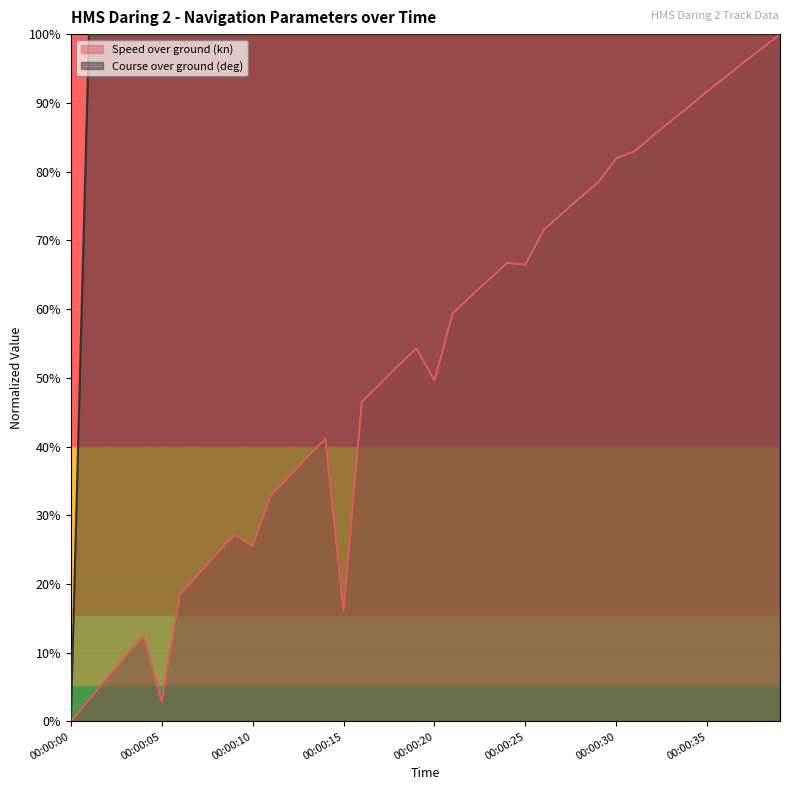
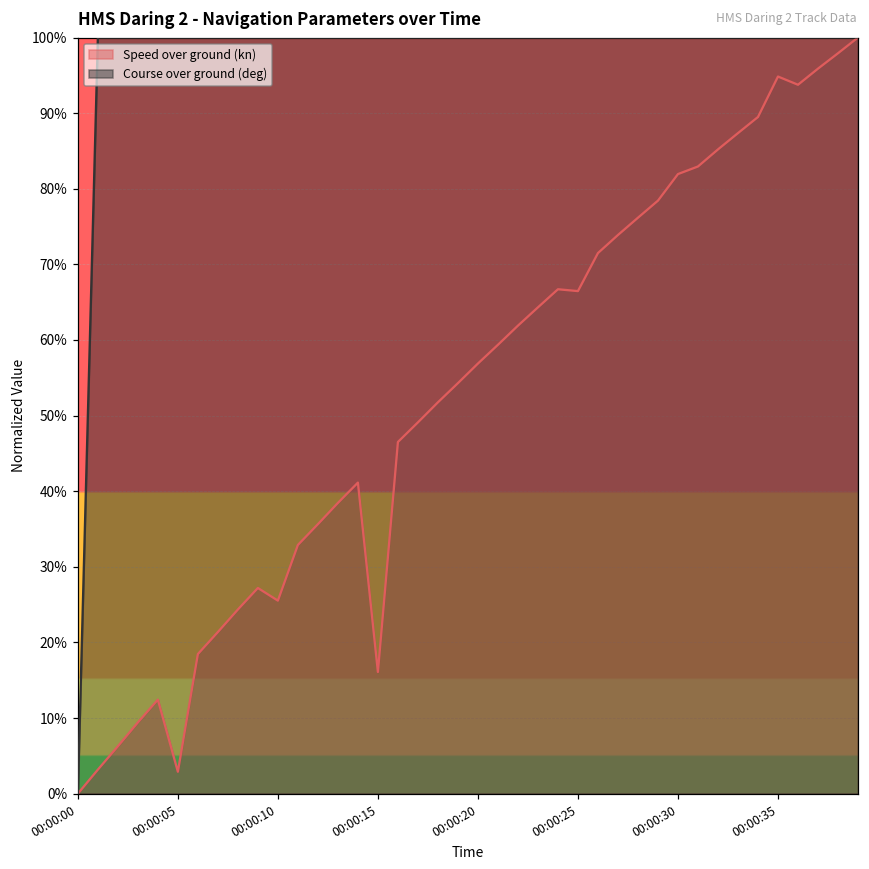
Speed over ground (kn), 00:00:20: 50% -> 57%
Speed over ground (kn), 00:00:35: 92% -> 95%
